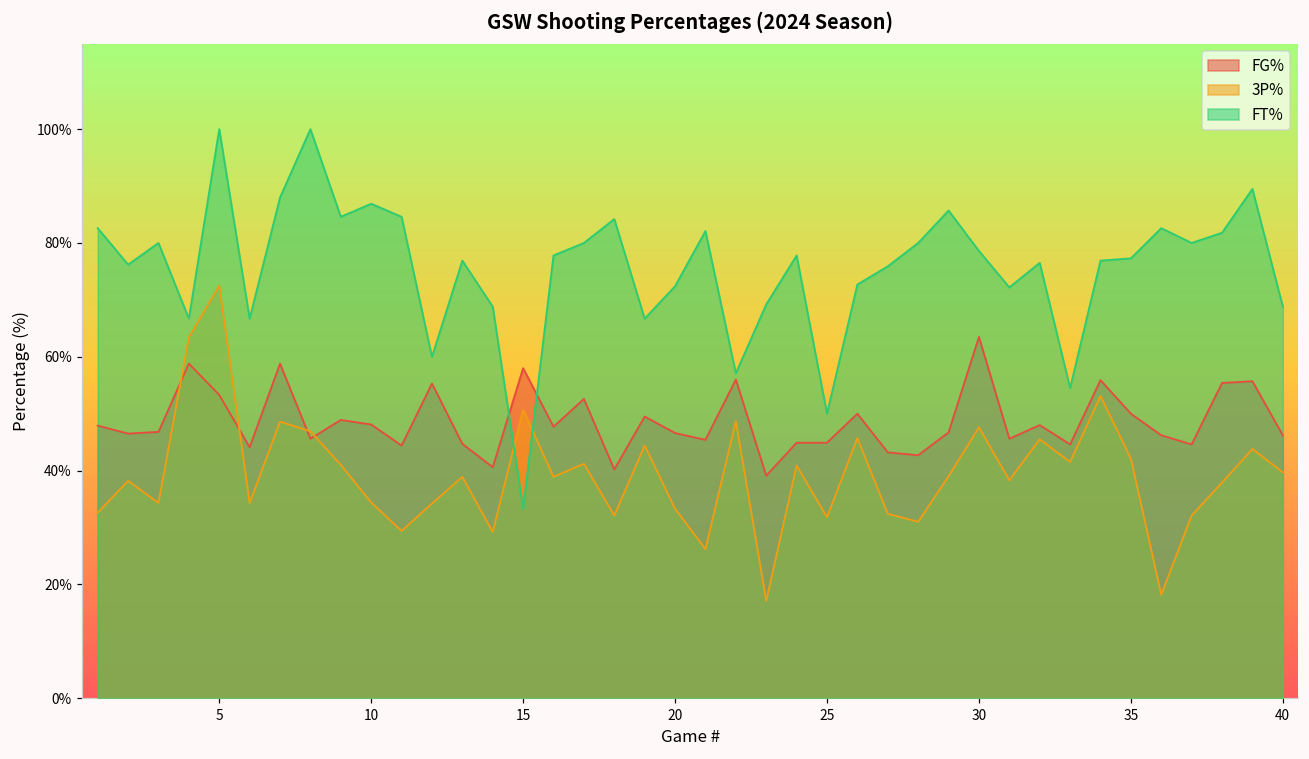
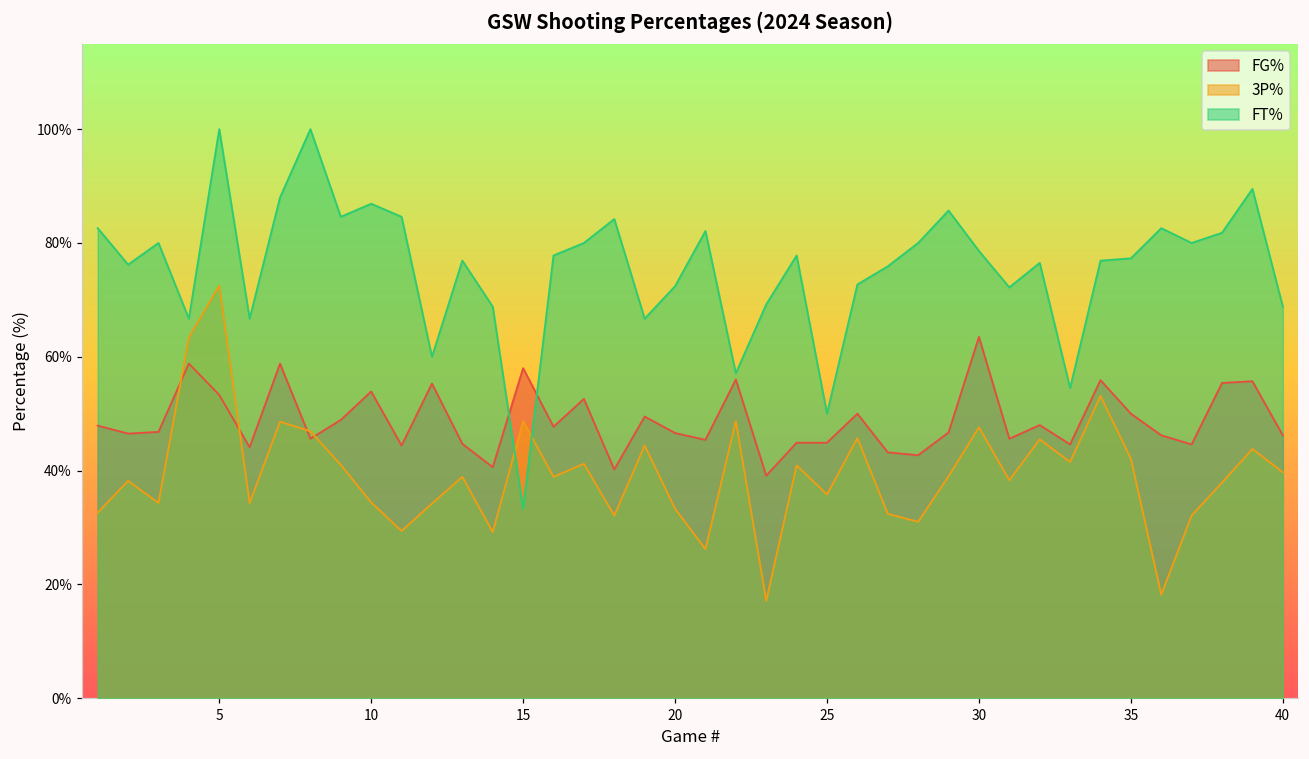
FG%, 10: 48% -> 54%
3P%, 15: 51% -> 49%
3P%, 25: 32% -> 36%
